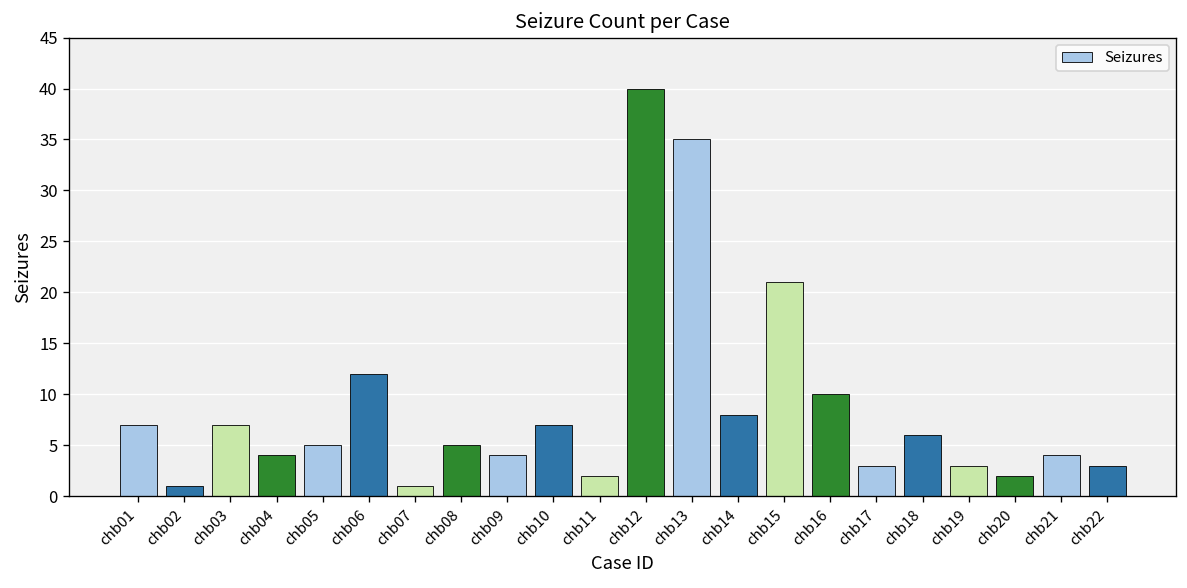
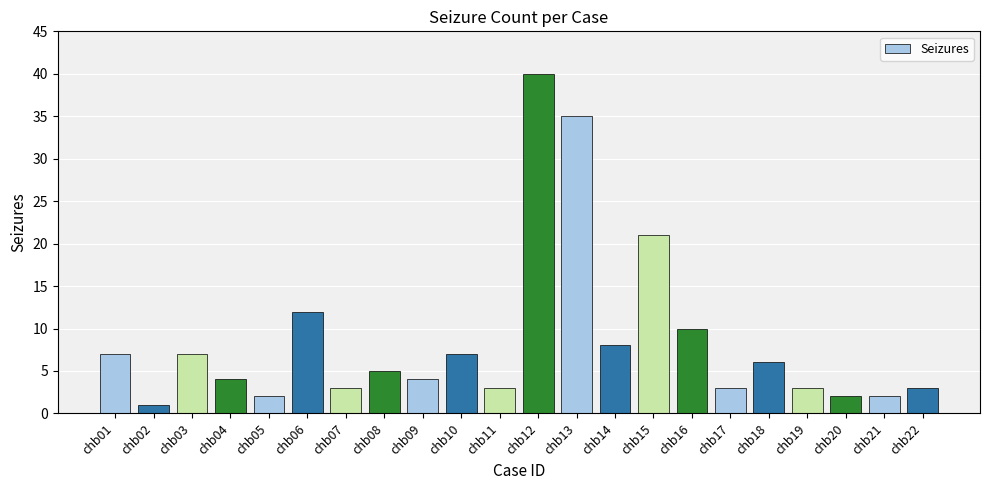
chb05: 5 -> 2
chb07: 1 -> 3
chb11: 2 -> 3
chb21: 4 -> 2
